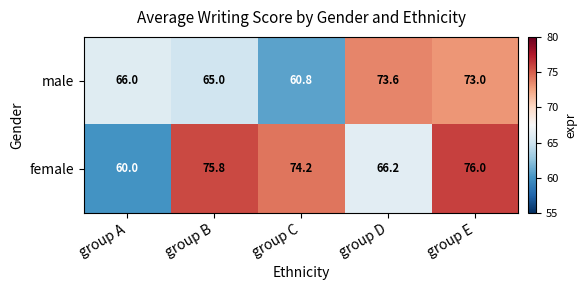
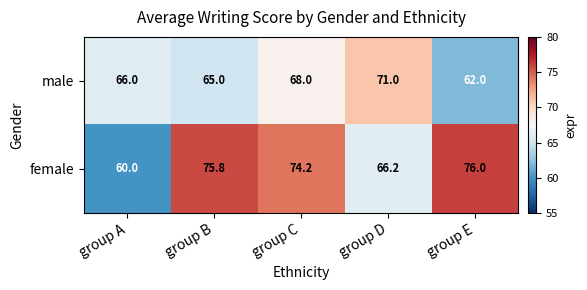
male, group C: 60.8 -> 68.0
male, group D: 73.6 -> 71.0
male, group E: 73.0 -> 62.0
